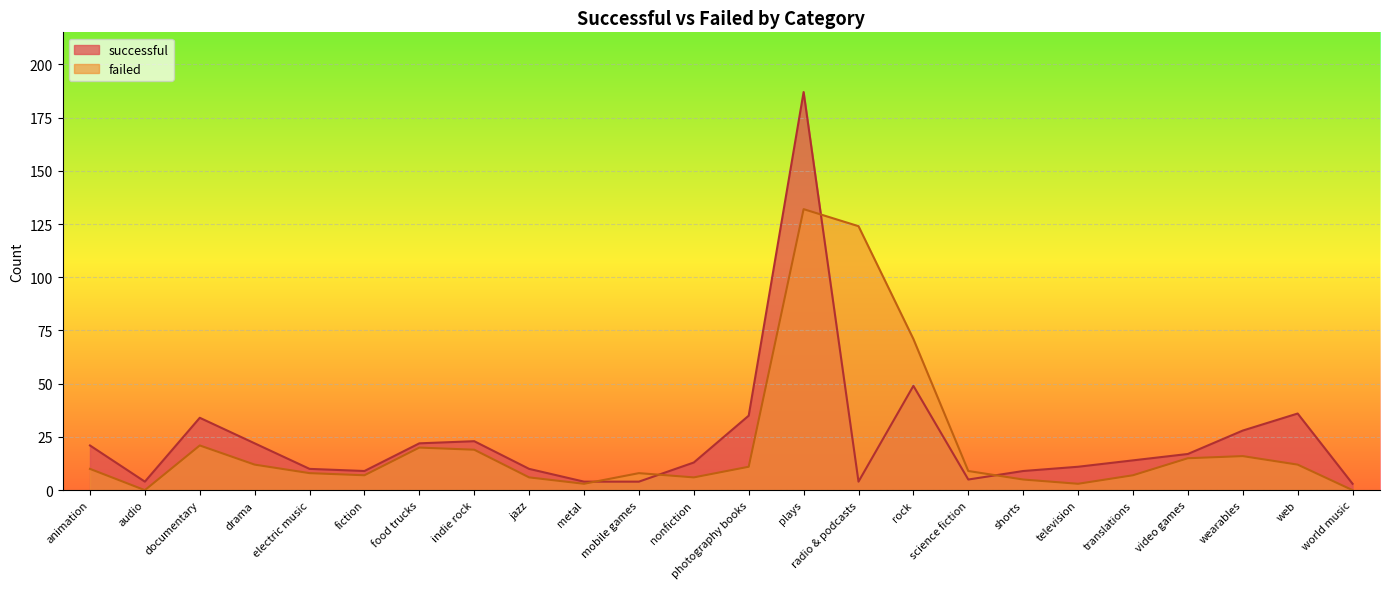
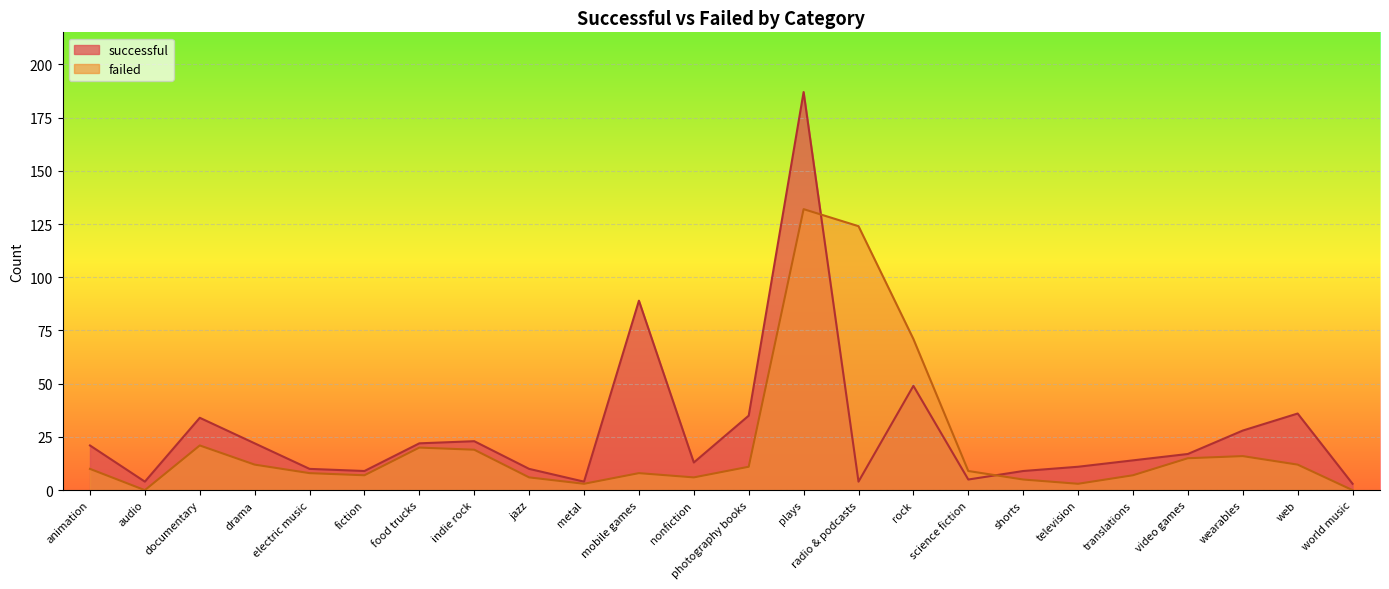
successful, mobile games: 4 -> 89
